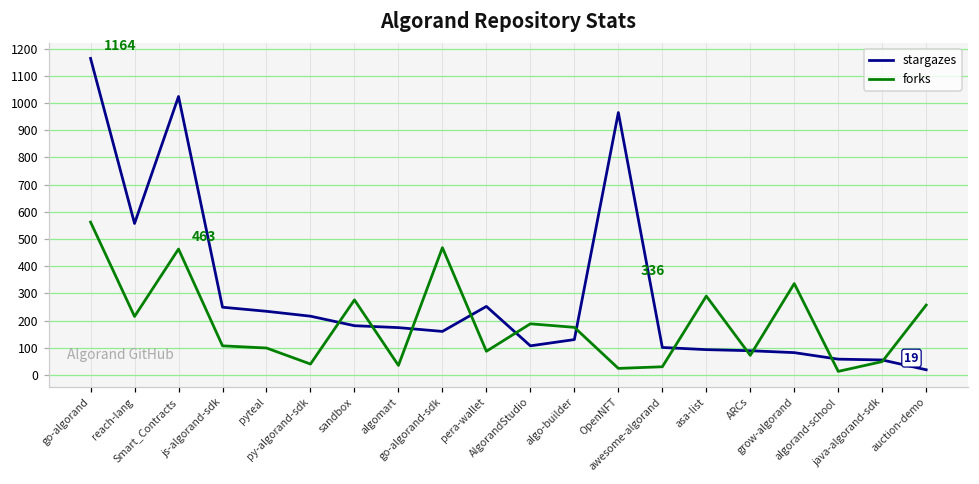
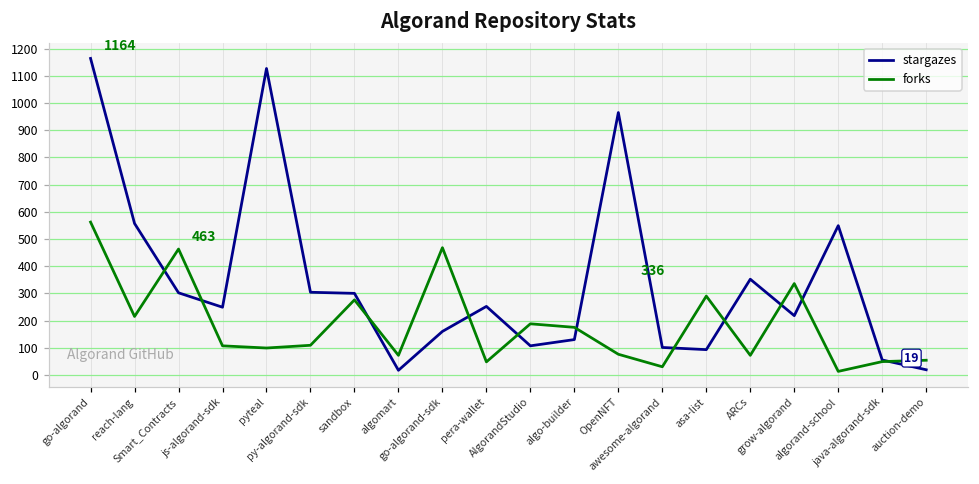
stargazes, Smart_Contracts: 1020 -> 300
stargazes, pyteal: 230 -> 1130
stargazes, py-algorand-sdk: 220 -> 300
forks, py-algorand-sdk: 40 -> 110
stargazes, sandbox: 180 -> 300
stargazes, algomart: 170 -> 20
forks, algomart: 40 -> 70
forks, pera-wallet: 90 -> 50
forks, OpenNFT: 20 -> 80
stargazes, ARCs: 90 -> 350
stargazes, grow-algorand: 80 -> 220
stargazes, algorand-school: 60 -> 550
forks, auction-demo: 260 -> 50
